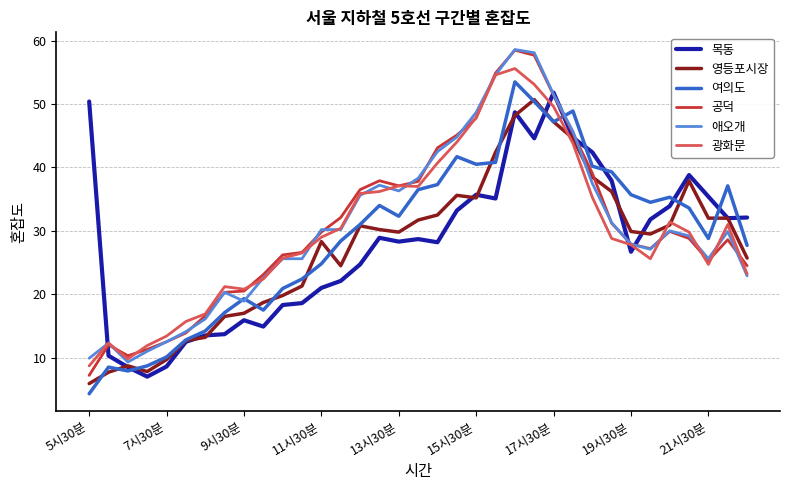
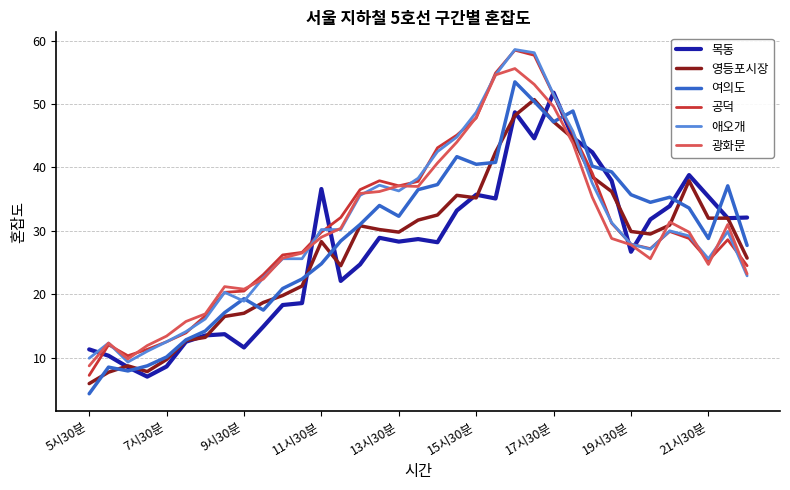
목동, 5시30분: 50 -> 11
목동, 9시30분: 16 -> 12
목동, 11시30분: 21 -> 37
